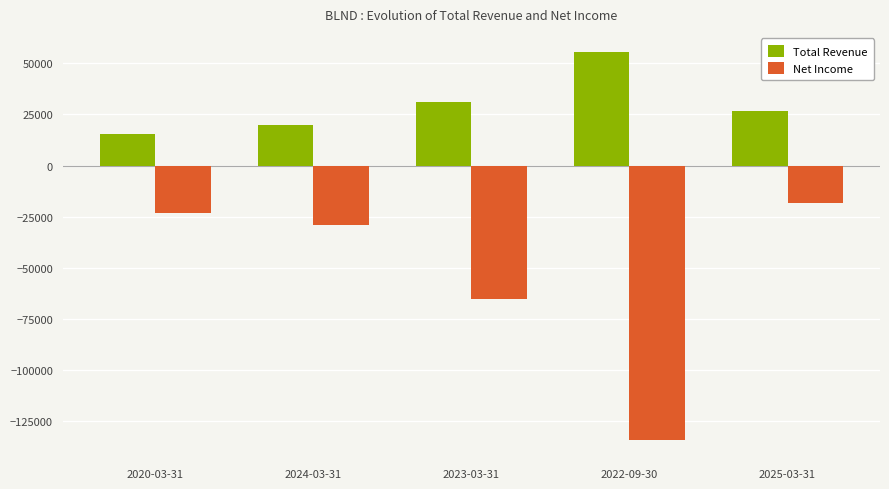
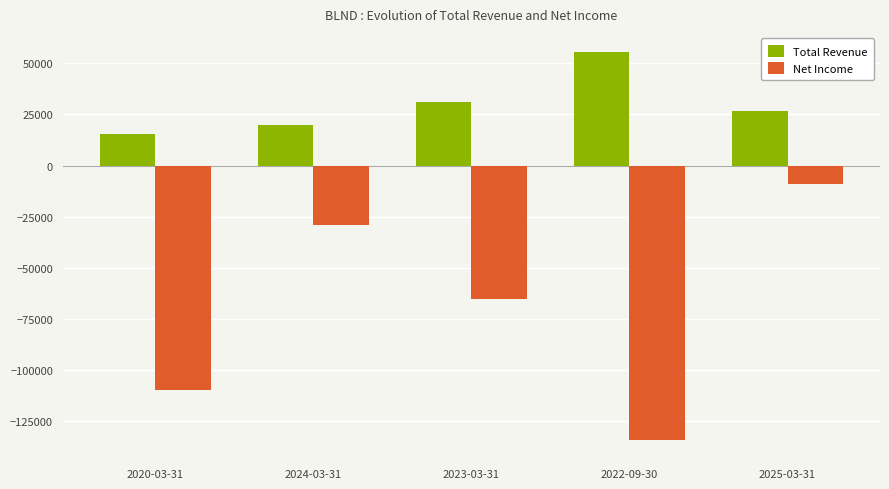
Net Income, 2020-03-31: -23000 -> -110000
Net Income, 2025-03-31: -18000 -> -9000
